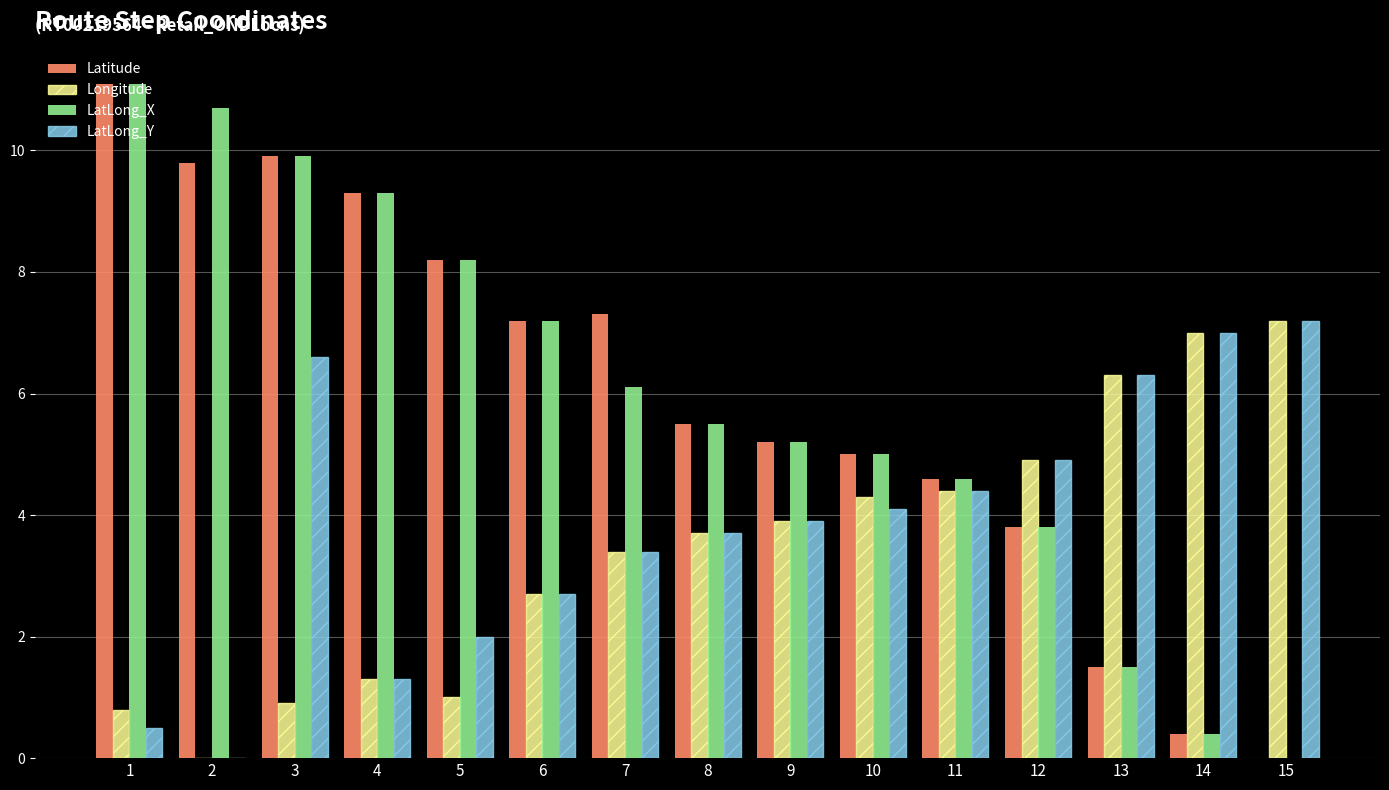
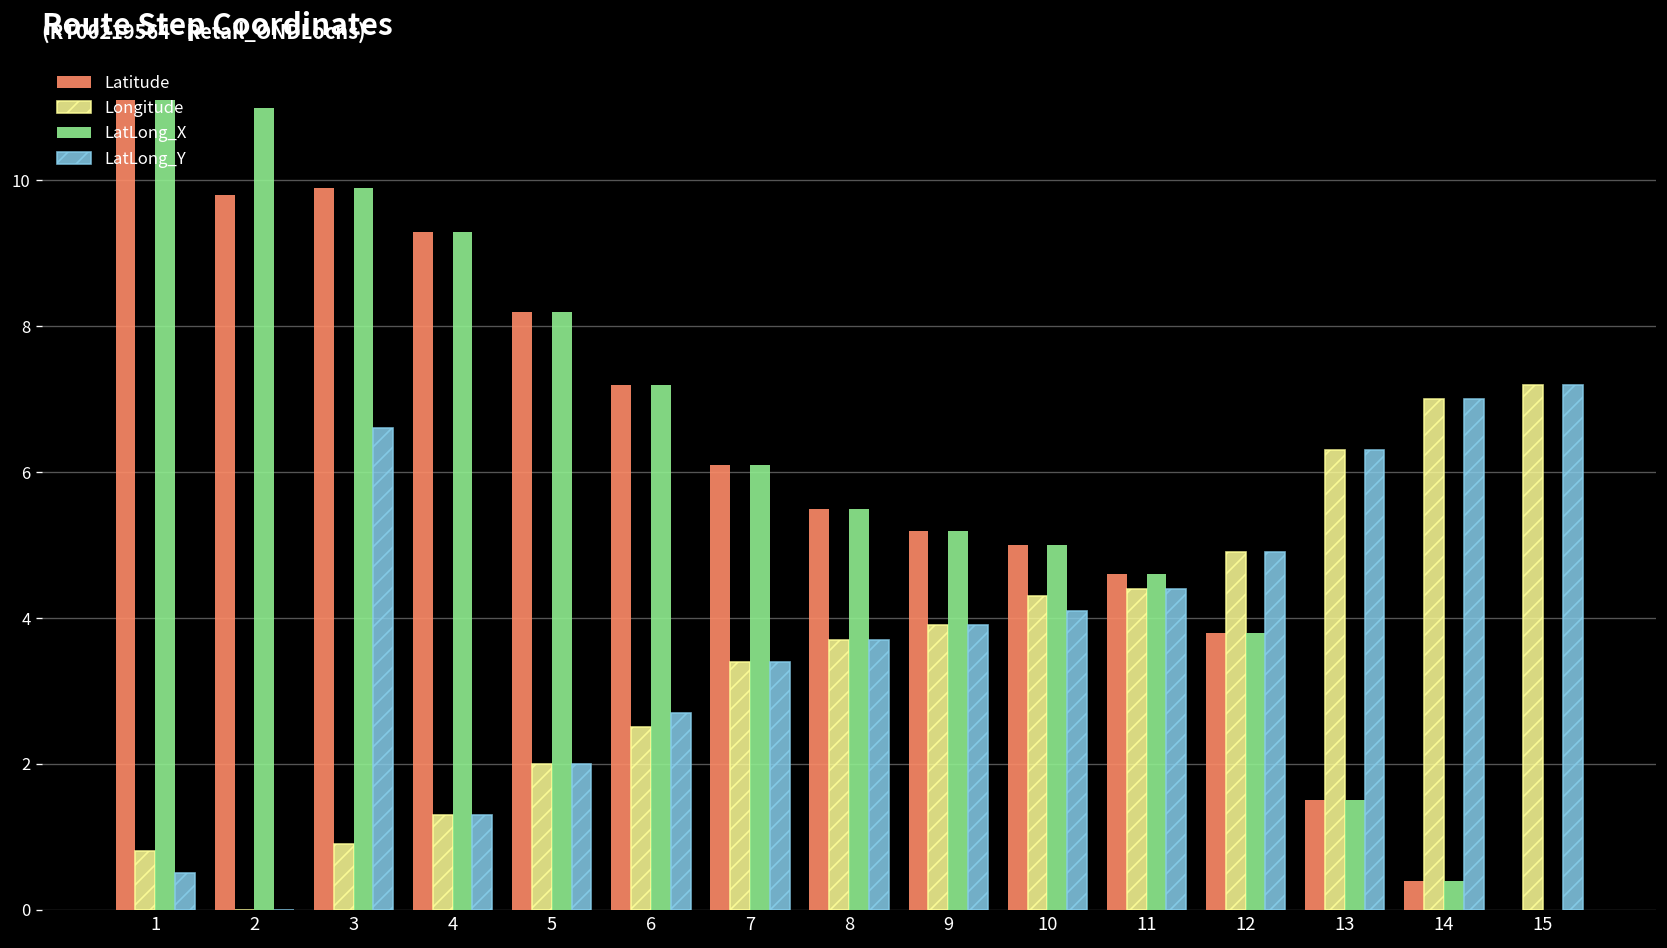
LatLong_X, 2: 10.7 -> 11.0
Longitude, 5: 1.0 -> 2.0
Longitude, 6: 2.7 -> 2.5
Latitude, 7: 7.3 -> 6.1
